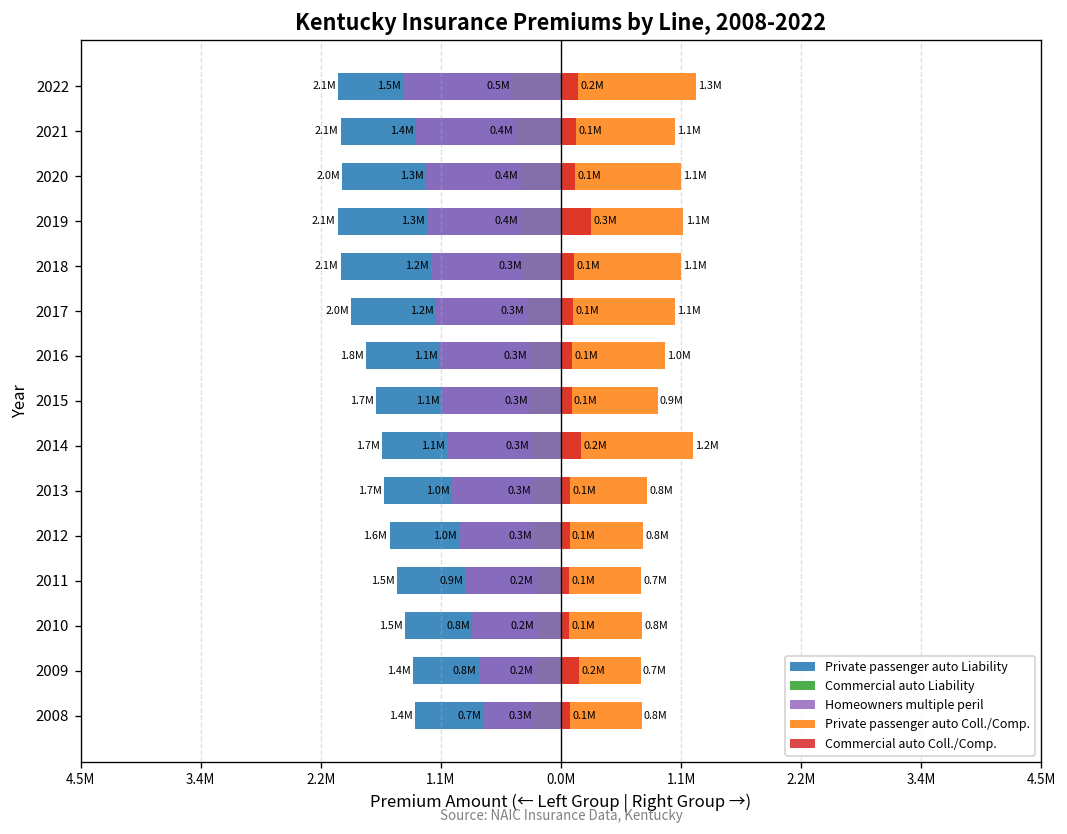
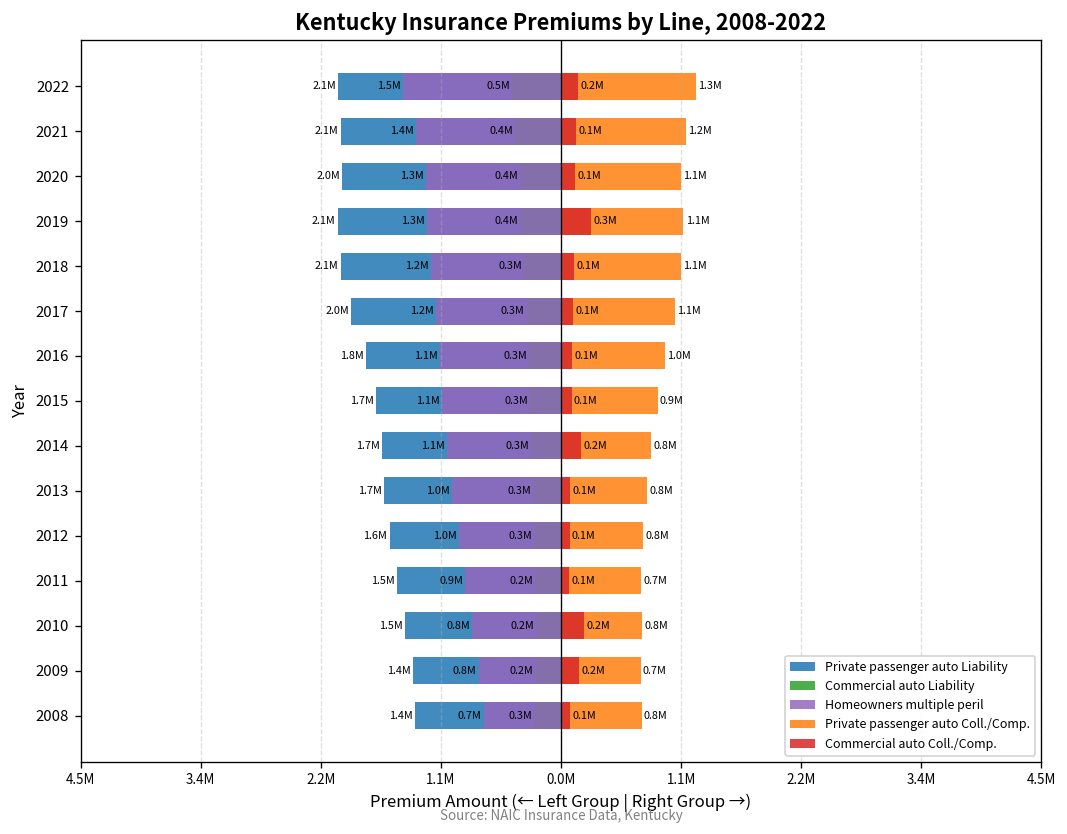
Private passenger auto Coll./Comp., 2021: 1.1M -> 1.2M
Private passenger auto Coll./Comp., 2014: 1.2M -> 0.8M
Commercial auto Coll./Comp., 2010: 0.1M -> 0.2M
